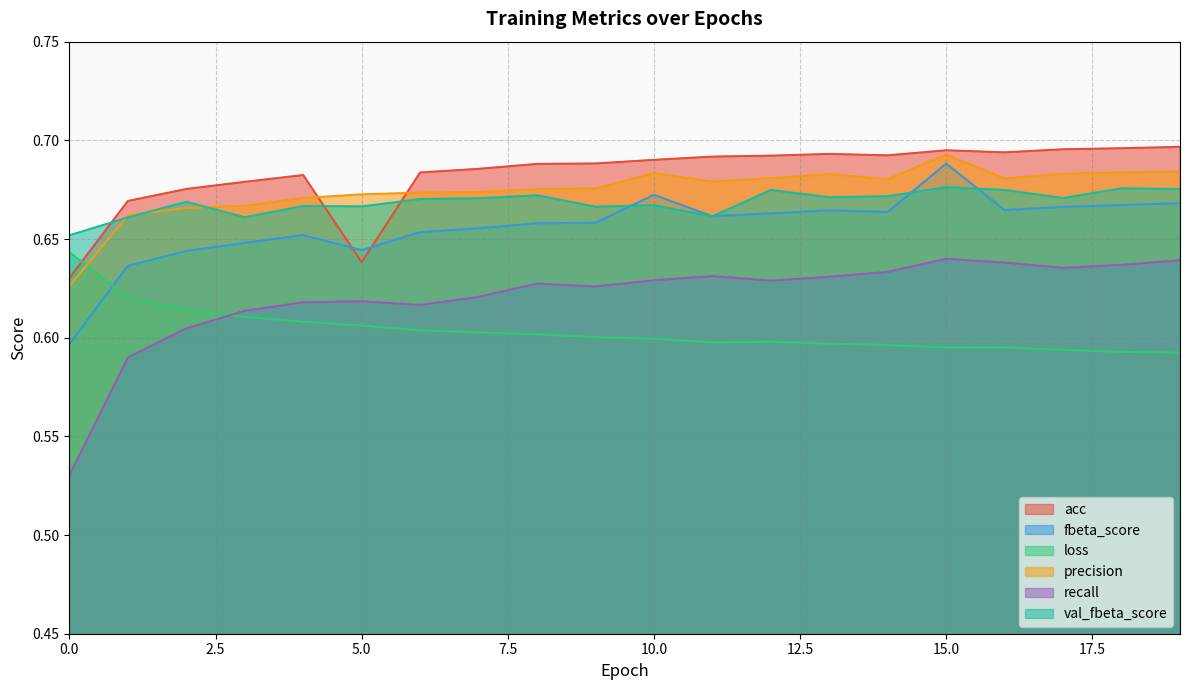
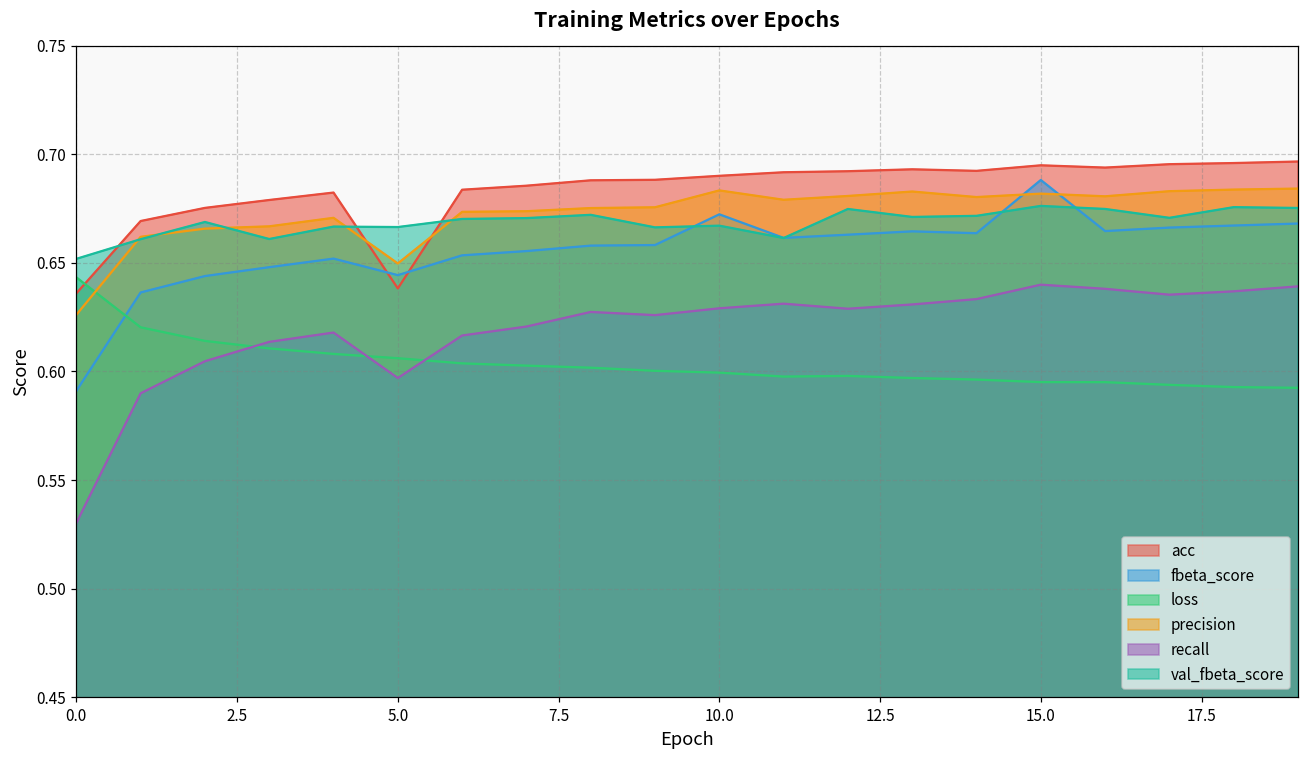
acc, 0.0: 0.630 -> 0.636
fbeta_score, 0.0: 0.597 -> 0.591
precision, 5.0: 0.673 -> 0.650
recall, 5.0: 0.618 -> 0.597
precision, 15.0: 0.693 -> 0.682
